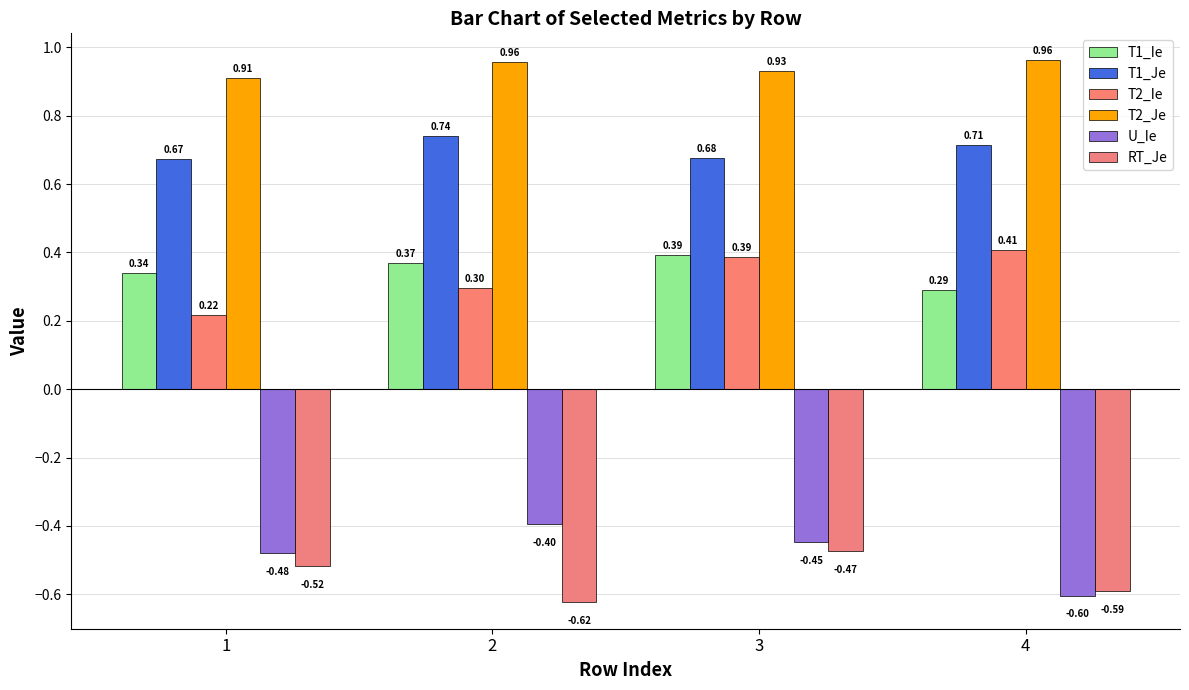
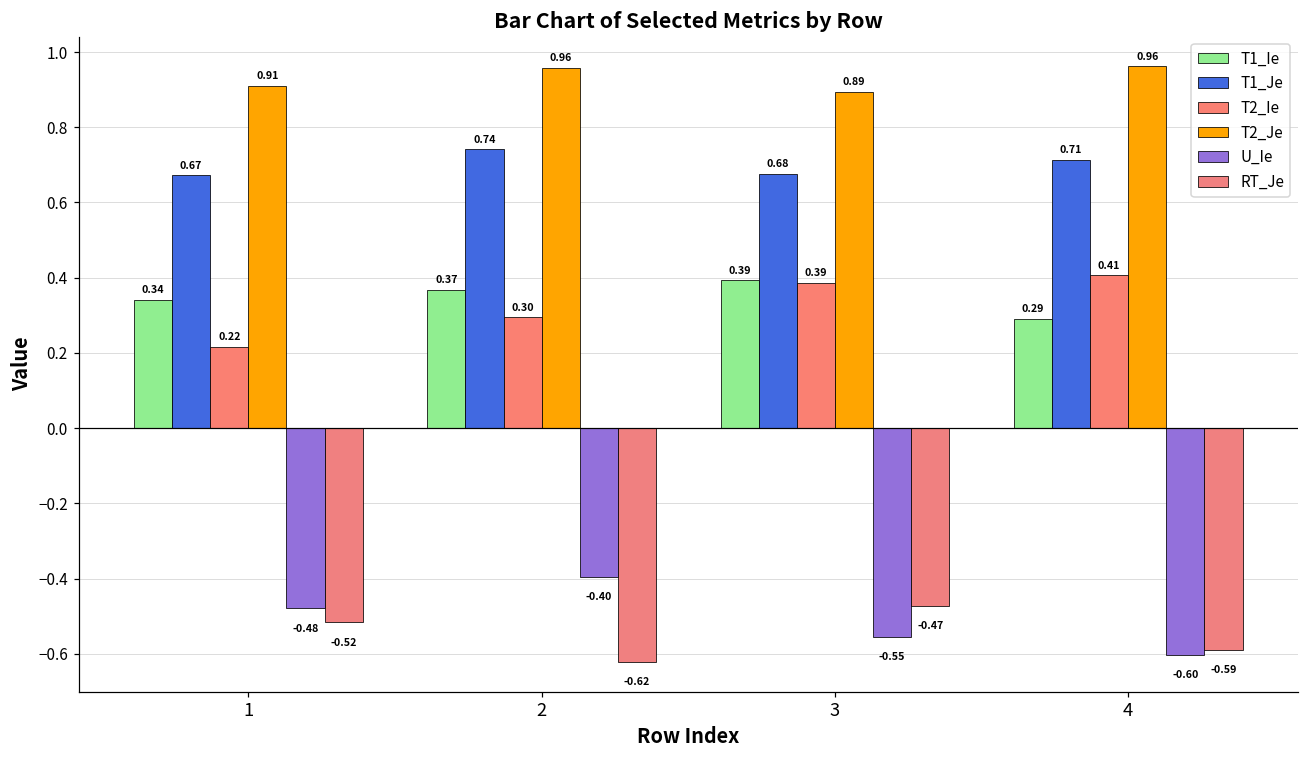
T2_Je, 3: 0.93 -> 0.89
U_Ie, 3: -0.45 -> -0.55
